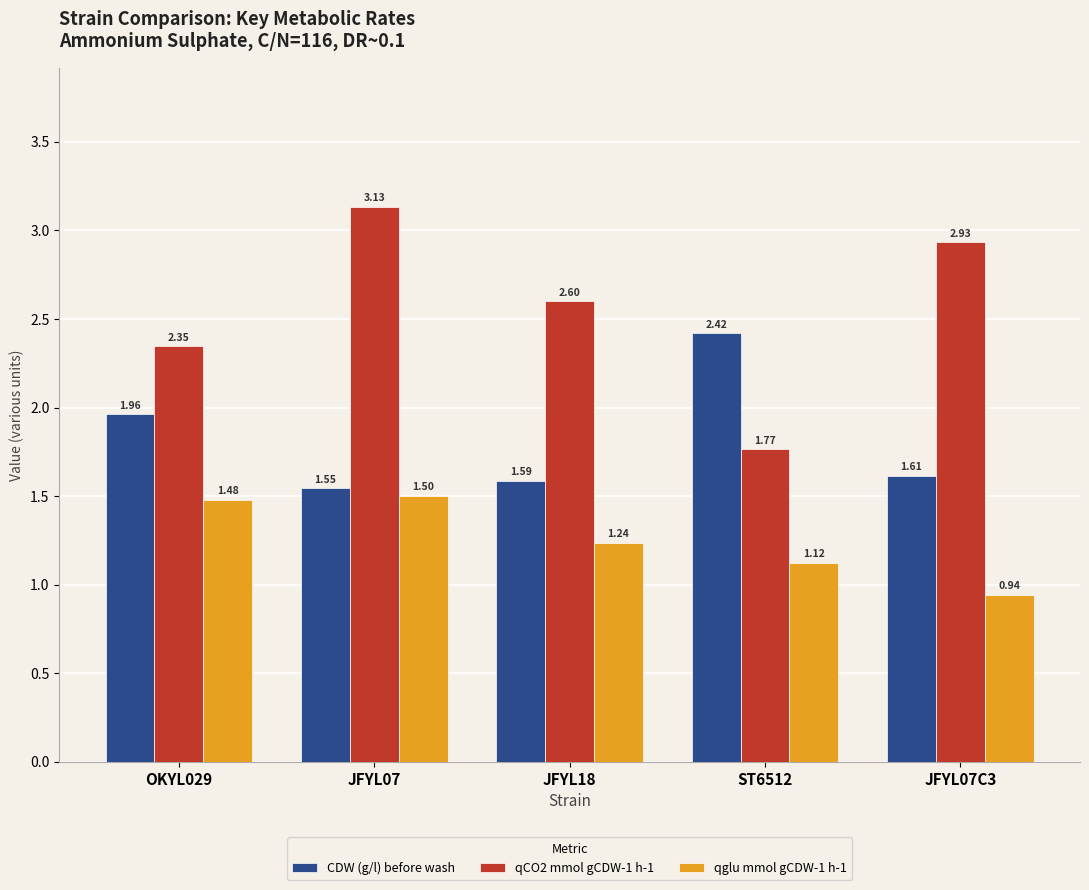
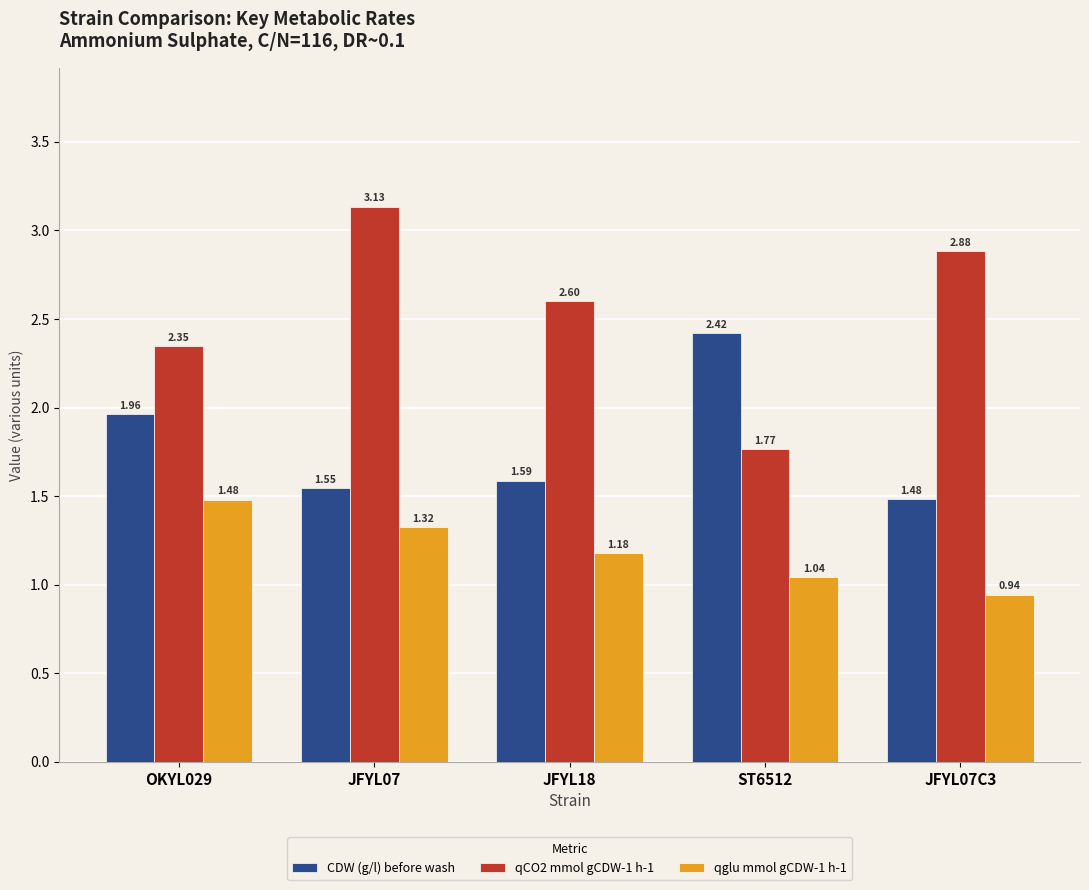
qglu mmol gCDW-1 h-1, JFYL07: 1.50 -> 1.32
qglu mmol gCDW-1 h-1, JFYL18: 1.24 -> 1.18
qglu mmol gCDW-1 h-1, ST6512: 1.12 -> 1.04
CDW (g/l) before wash, JFYL07C3: 1.61 -> 1.48
qCO2 mmol gCDW-1 h-1, JFYL07C3: 2.93 -> 2.88
